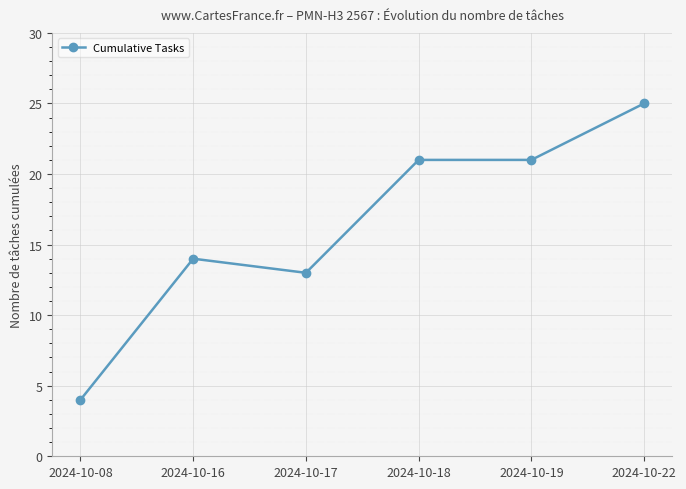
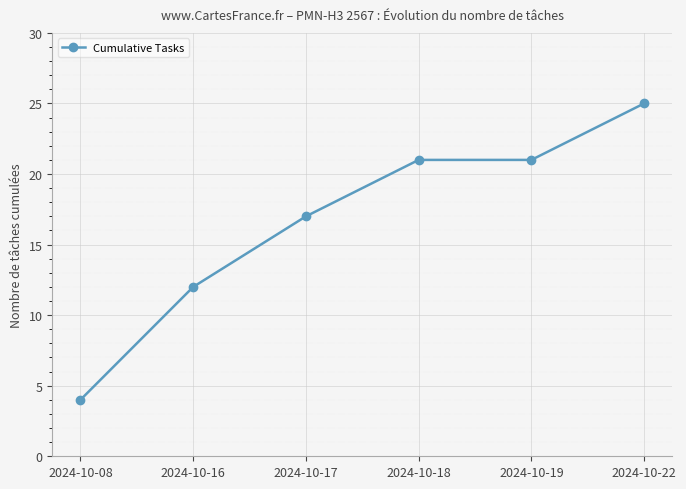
2024-10-16: 14 -> 12
2024-10-17: 13 -> 17
